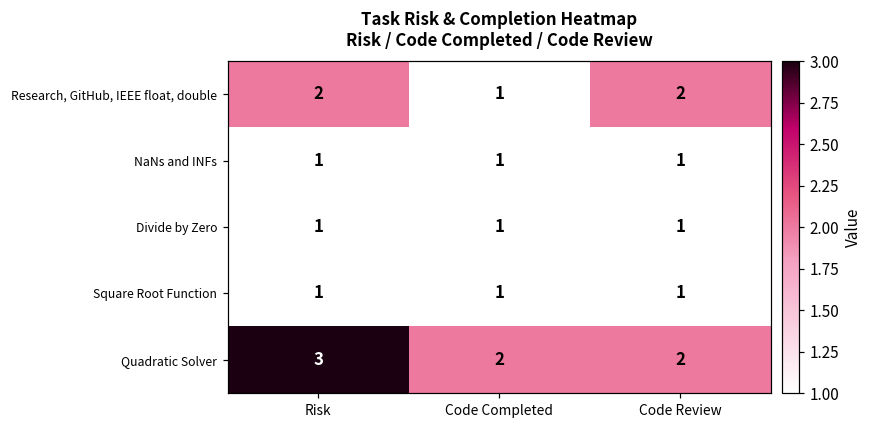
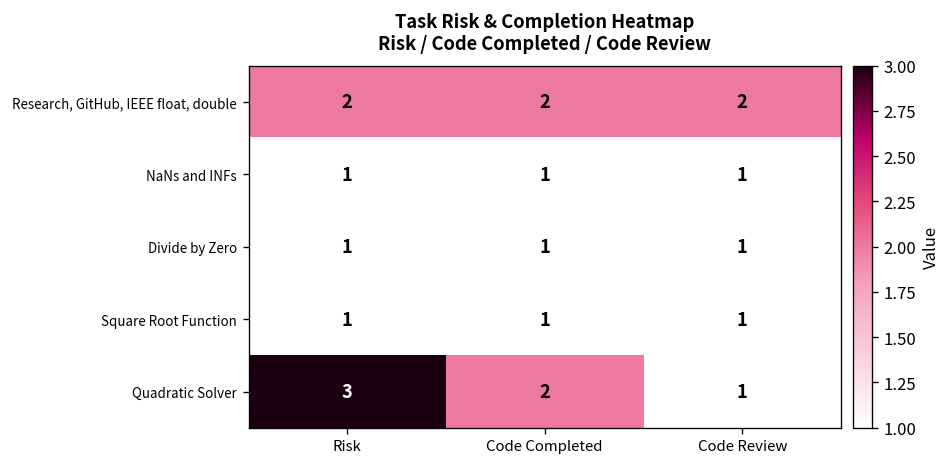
Research, GitHub, IEEE float, double, Code Completed: 1 -> 2
Quadratic Solver, Code Review: 2 -> 1
